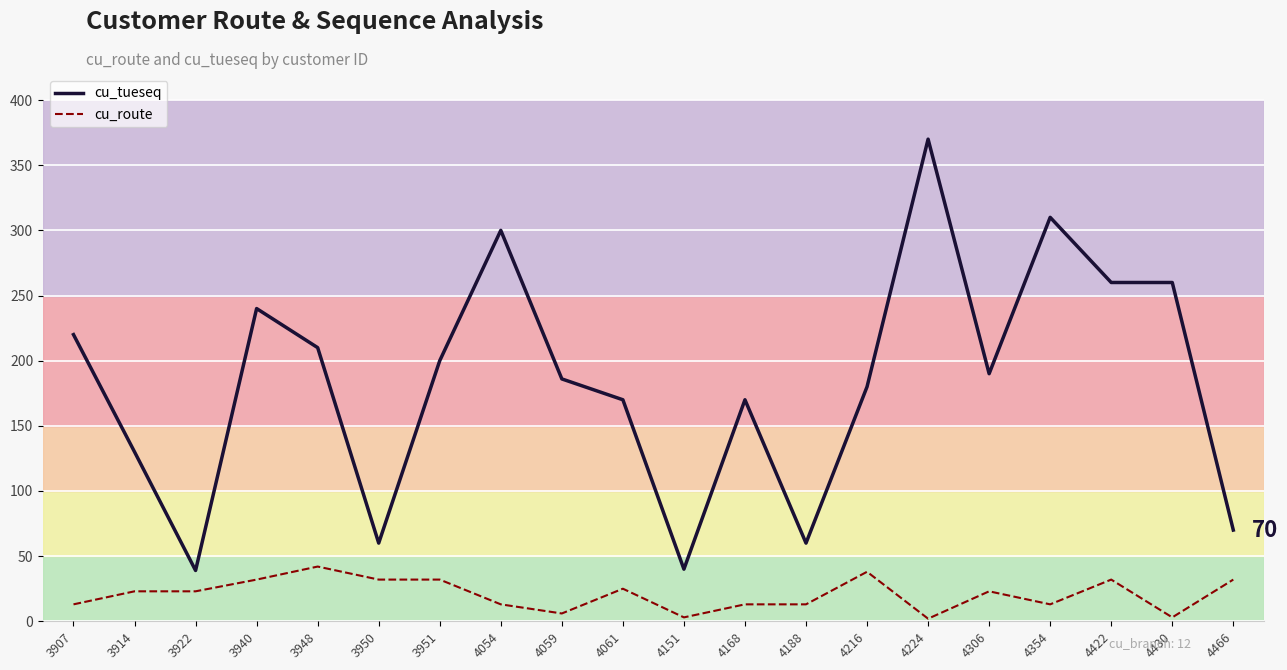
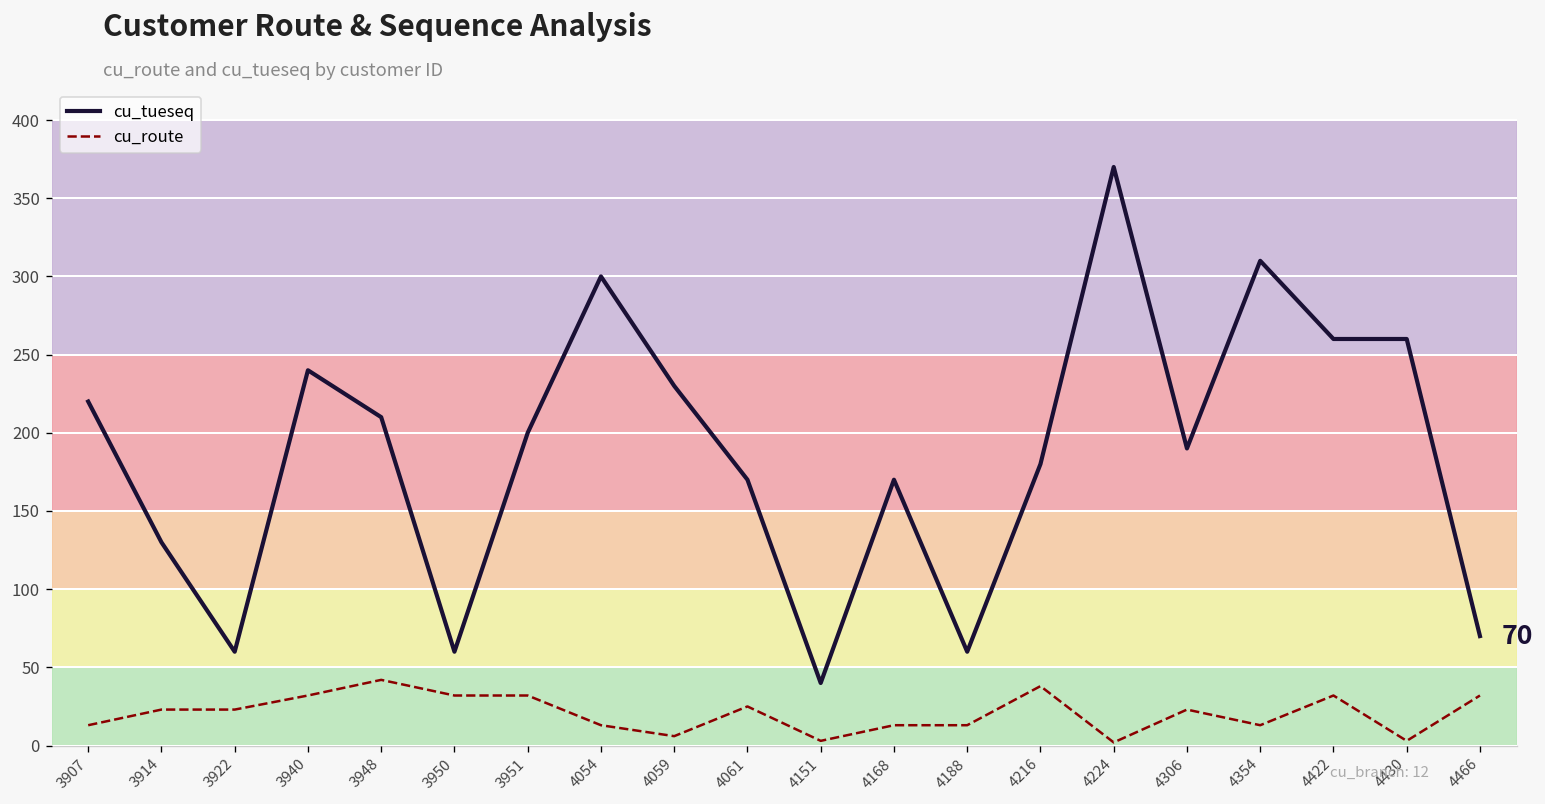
cu_tueseq, 3922: 39 -> 60
cu_tueseq, 4059: 186 -> 230
